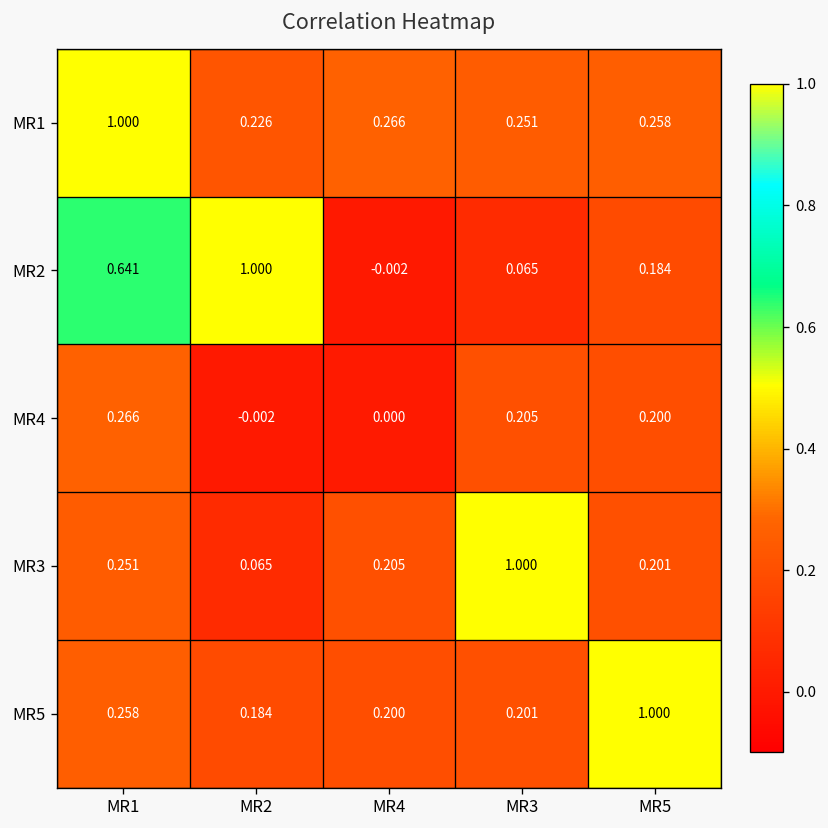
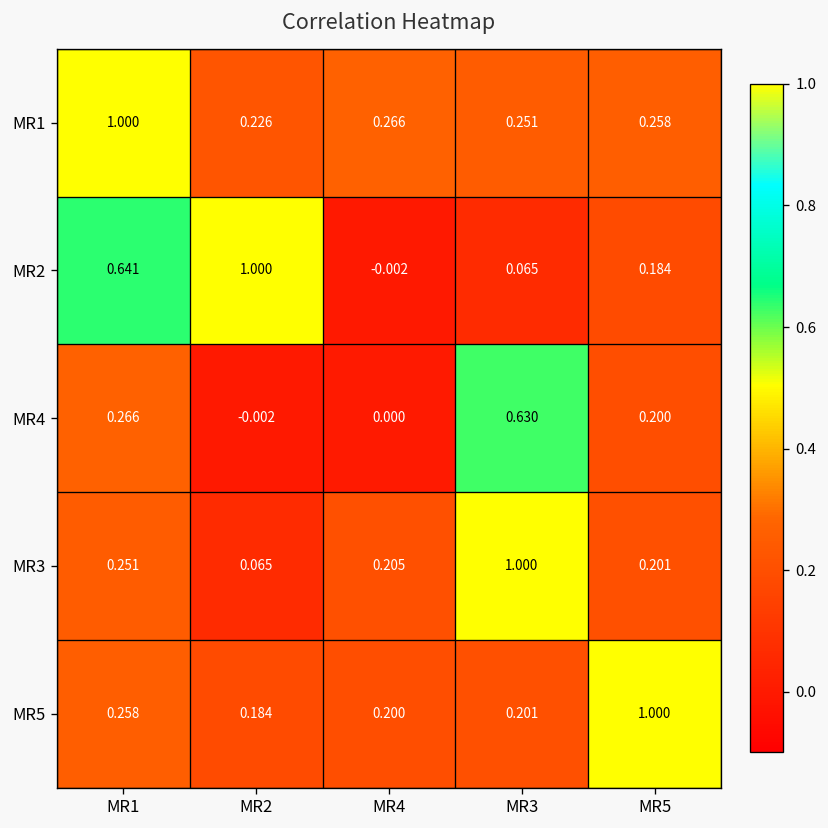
MR4, MR3: 0.205 -> 0.630
